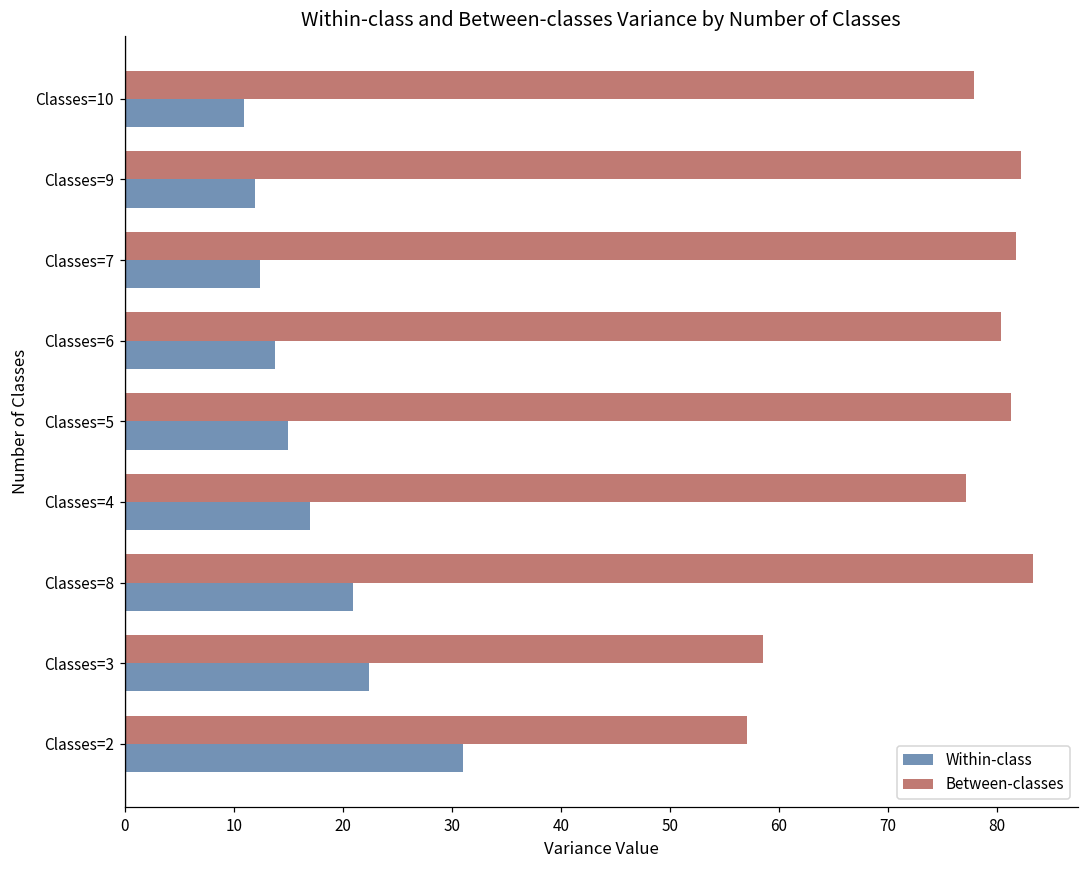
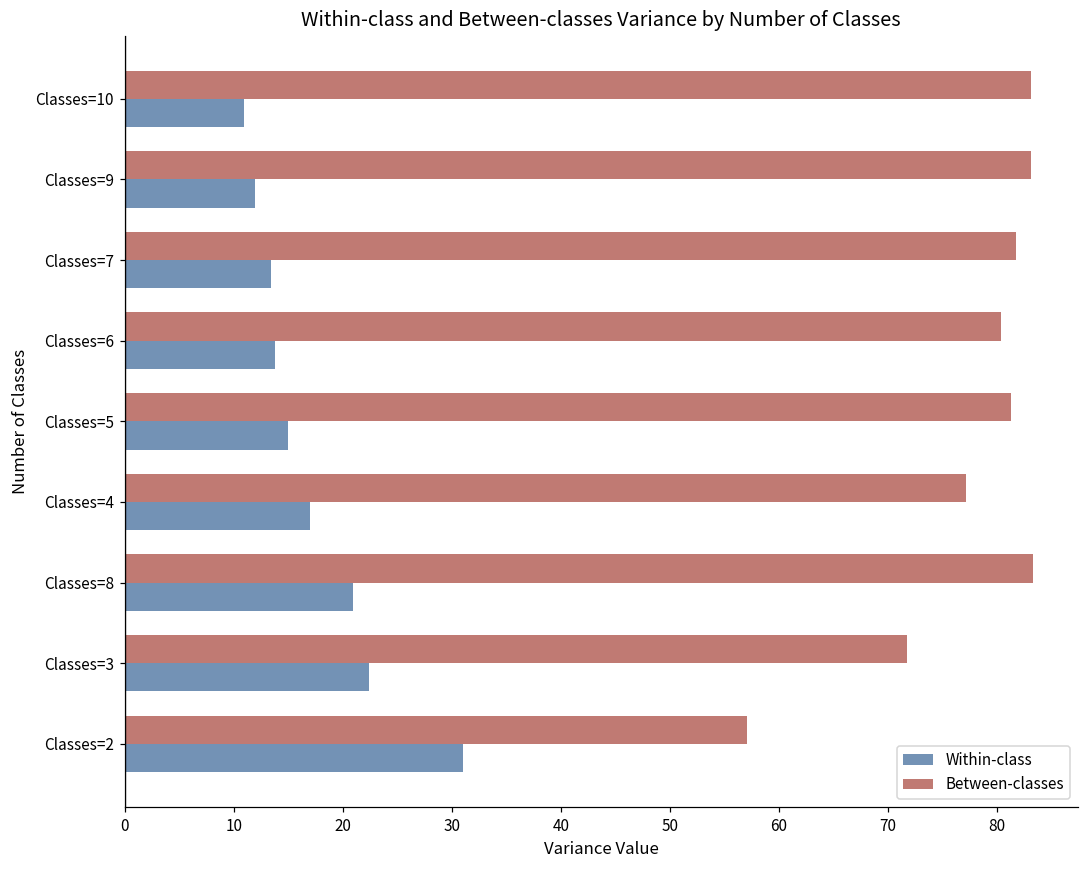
Between-classes, Classes=10: 78 -> 83
Between-classes, Classes=9: 82 -> 83
Within-class, Classes=7: 12 -> 13
Between-classes, Classes=3: 59 -> 72
